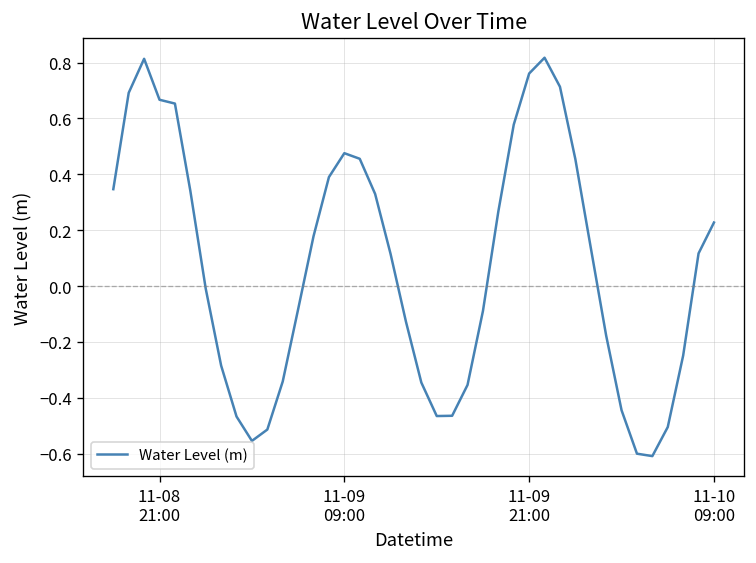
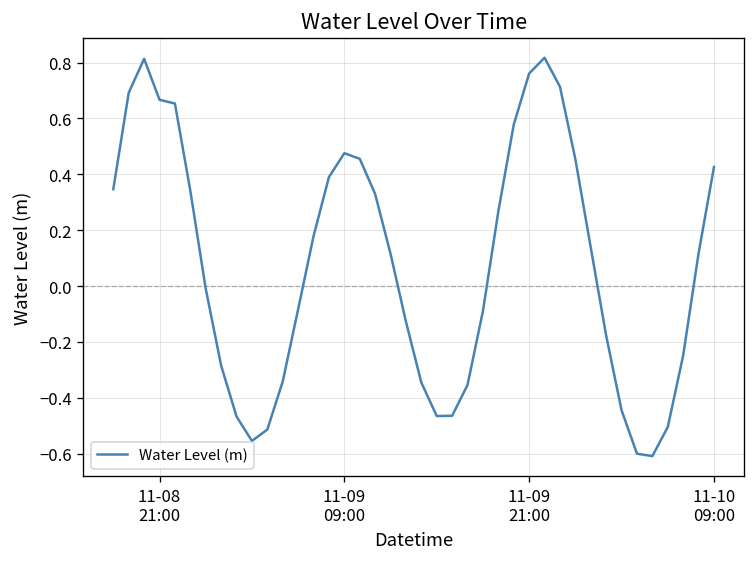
11-10 09:00: 0.23 -> 0.43
